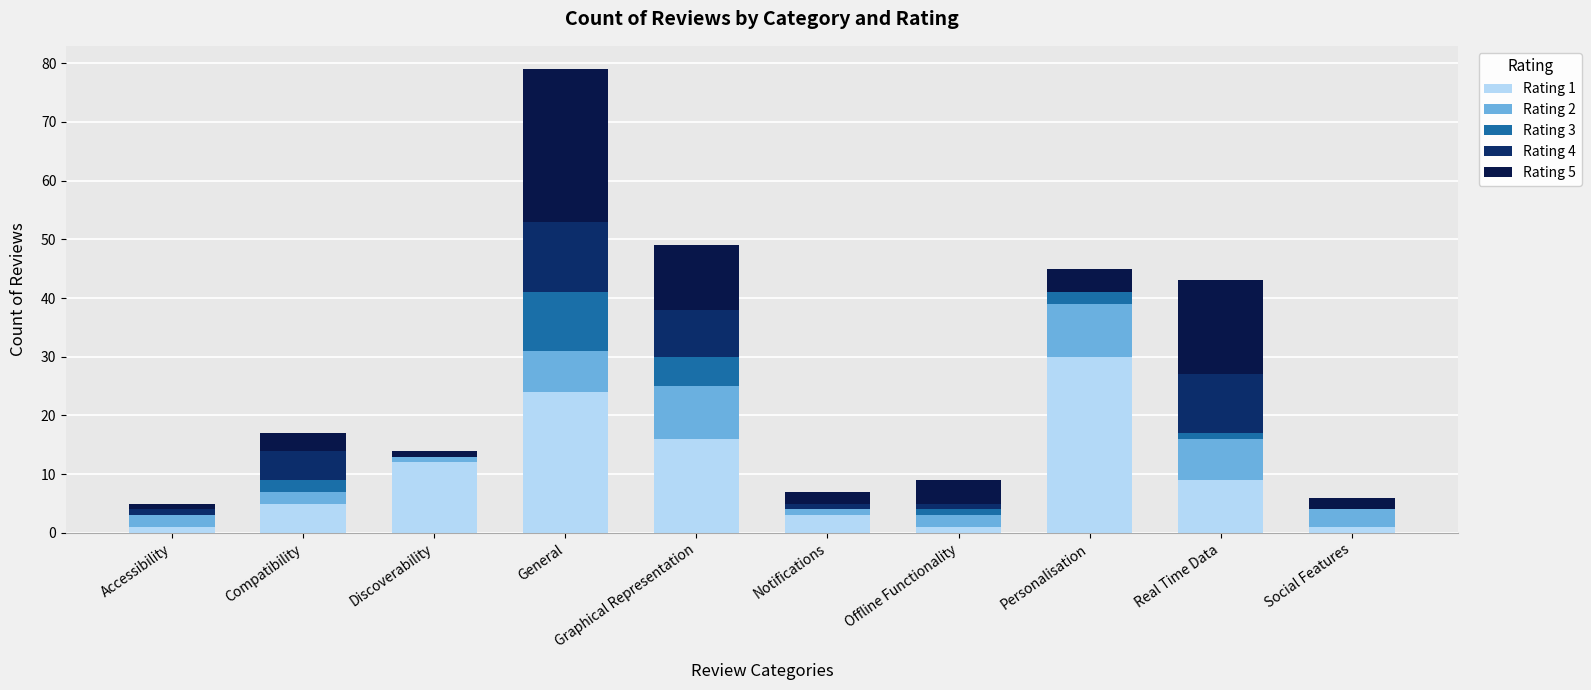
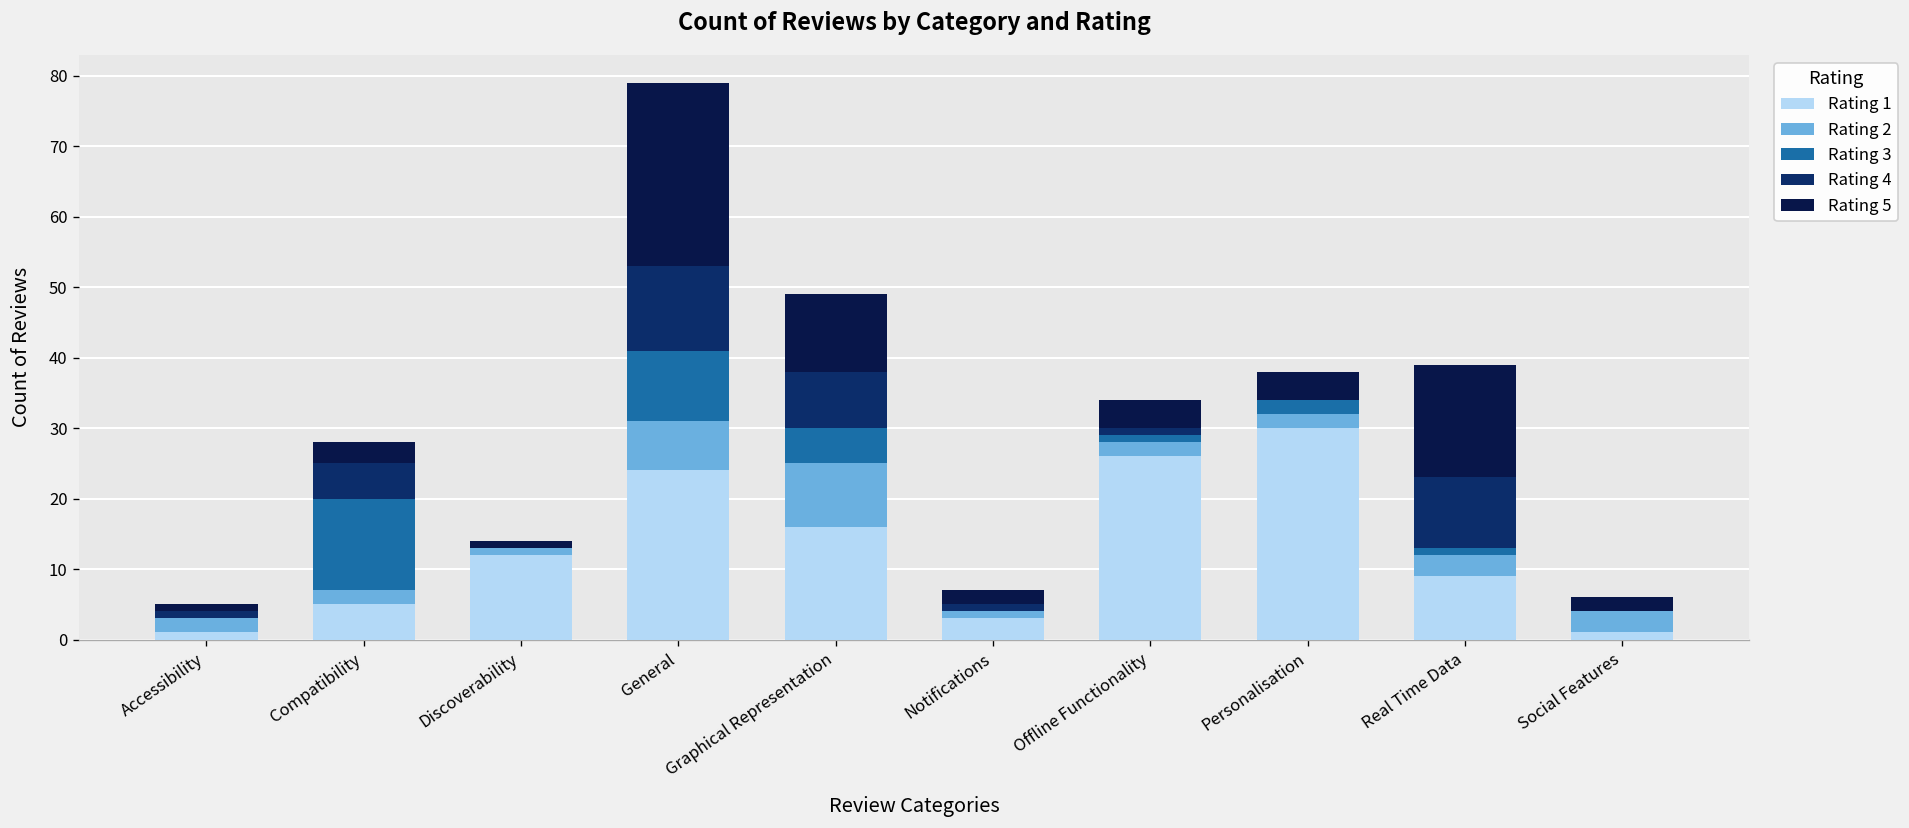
Rating 3, Compatibility: 2 -> 13
Rating 1, Offline Functionality: 1 -> 26
Rating 2, Personalisation: 9 -> 2
Rating 2, Real Time Data: 7 -> 3
